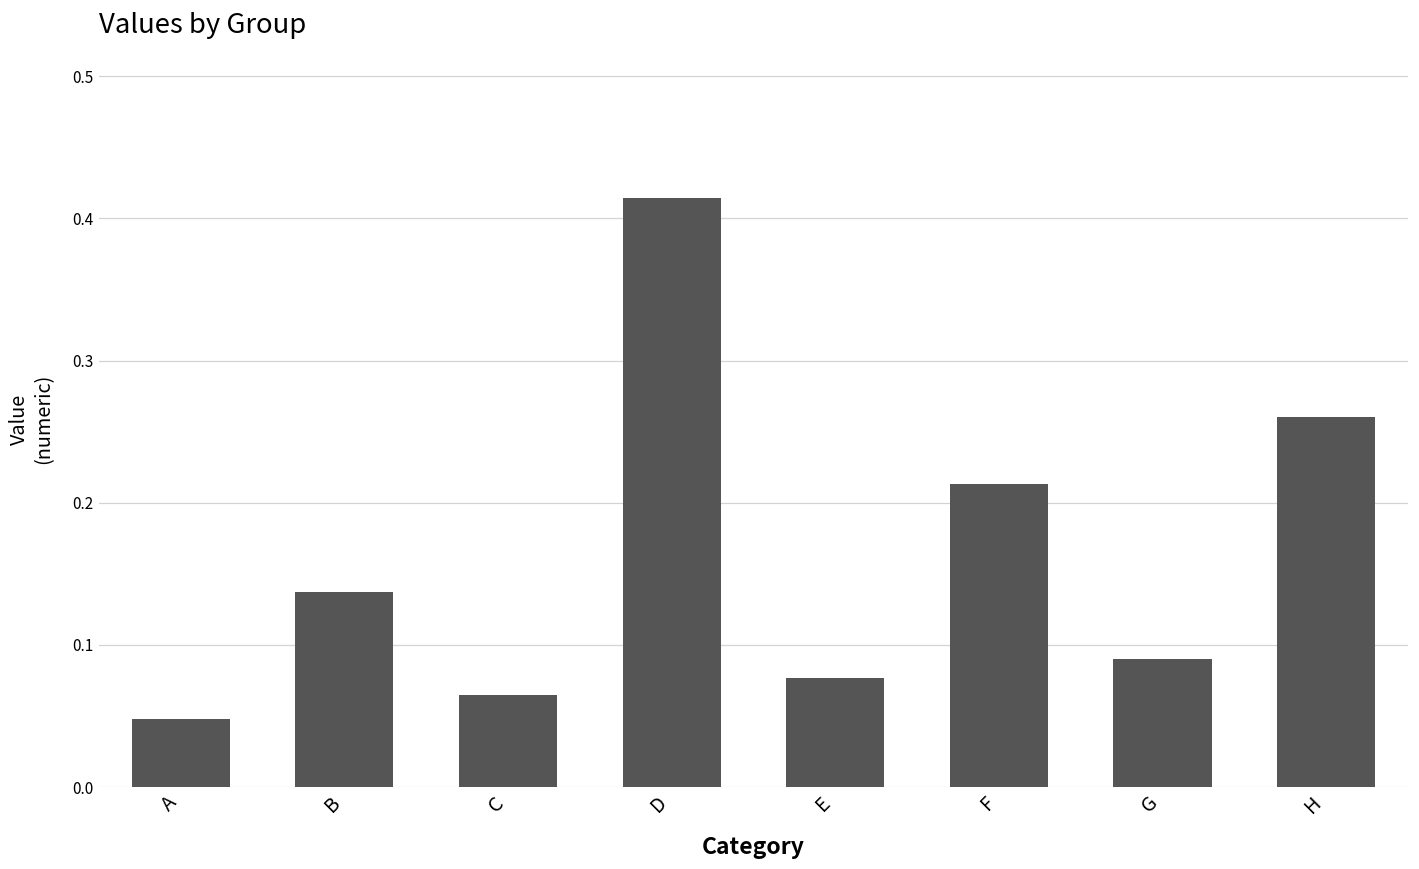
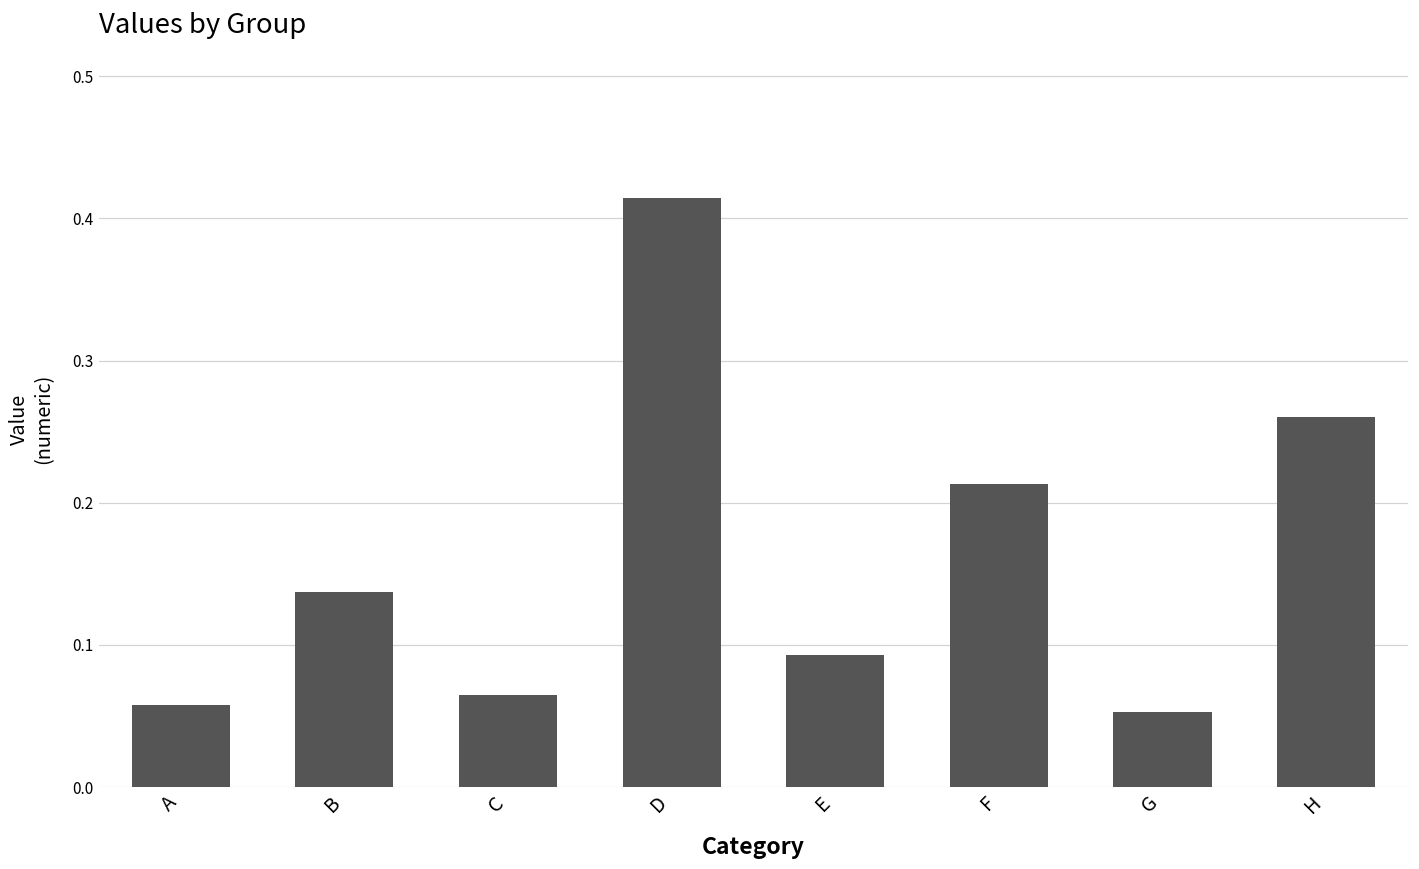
A: 0.048 -> 0.058
E: 0.077 -> 0.093
G: 0.090 -> 0.053
